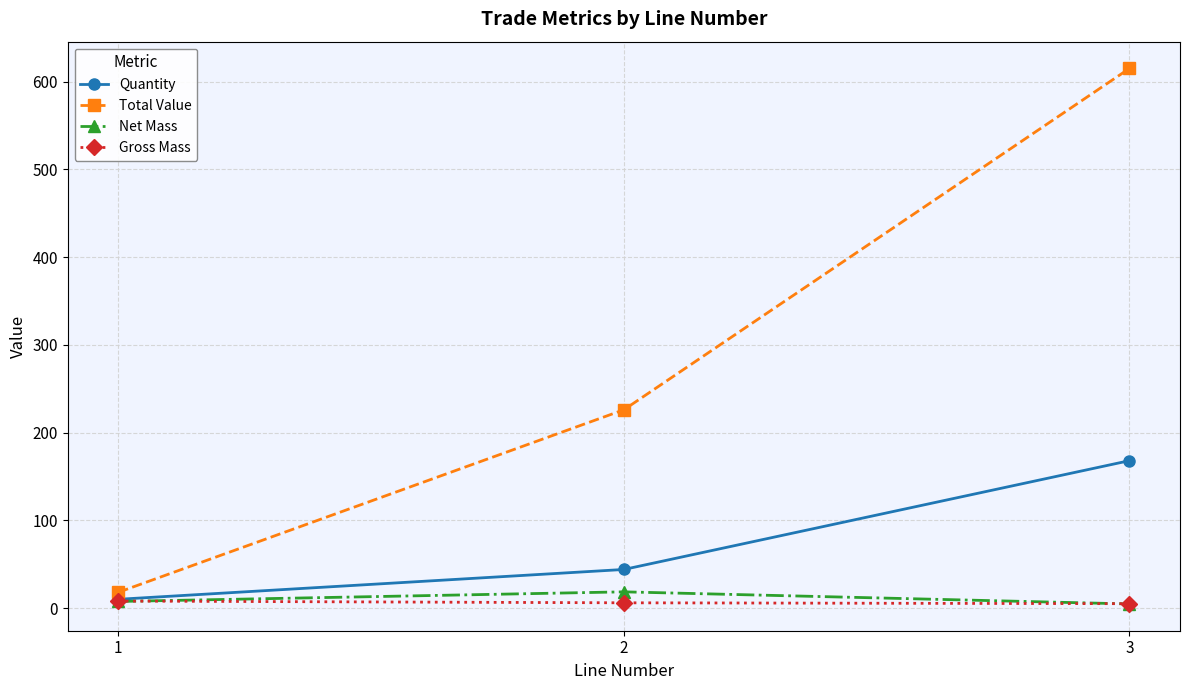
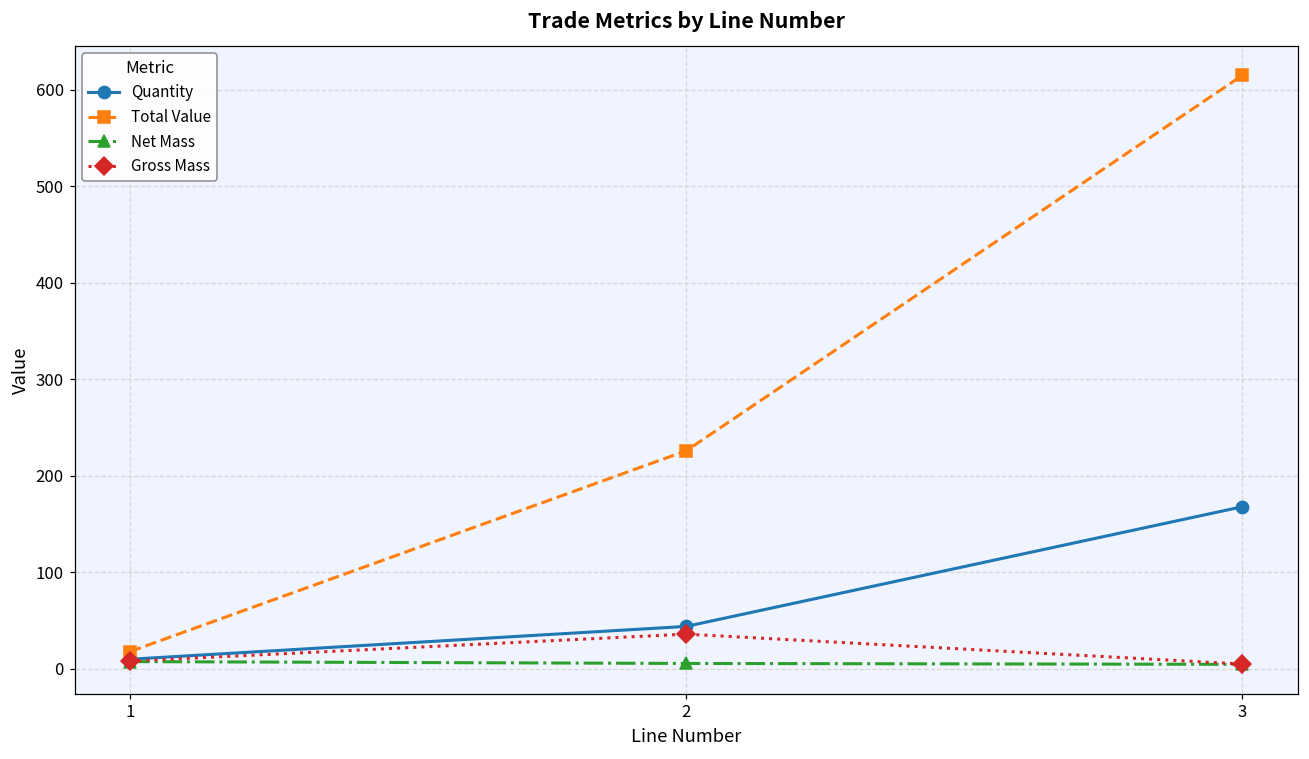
Net Mass, 2: 20 -> 10
Gross Mass, 2: 10 -> 40
